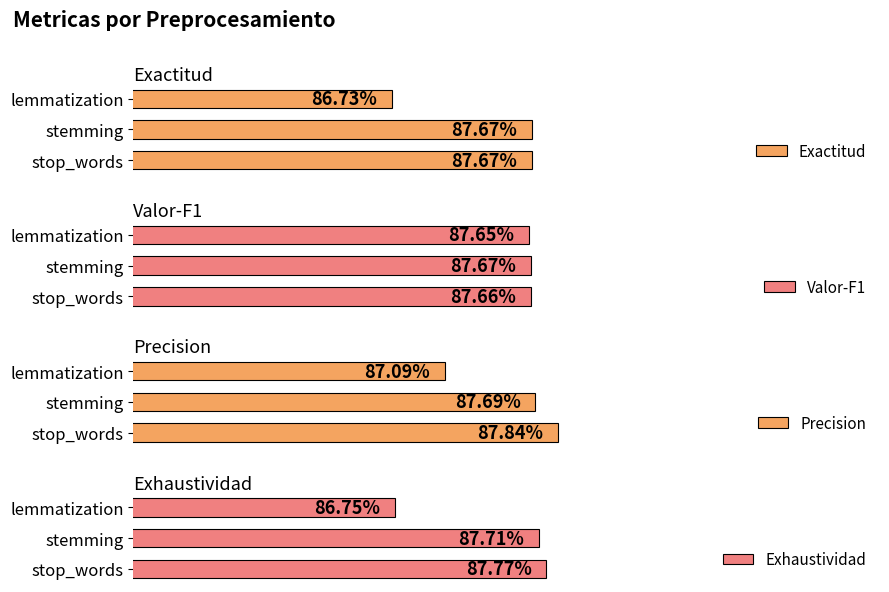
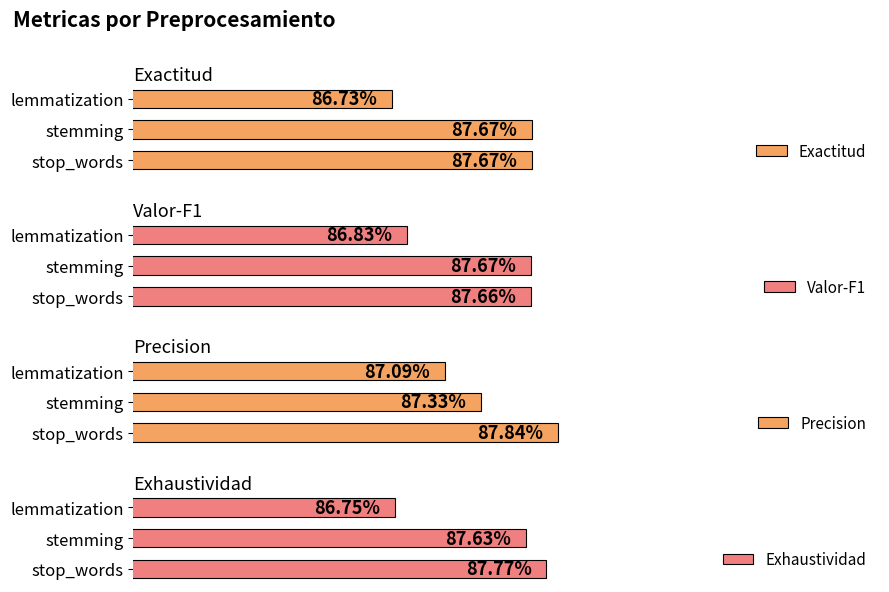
Valor-F1, lemmatization: 87.65% -> 86.83%
Precision, stemming: 87.69% -> 87.33%
Exhaustividad, stemming: 87.71% -> 87.63%
